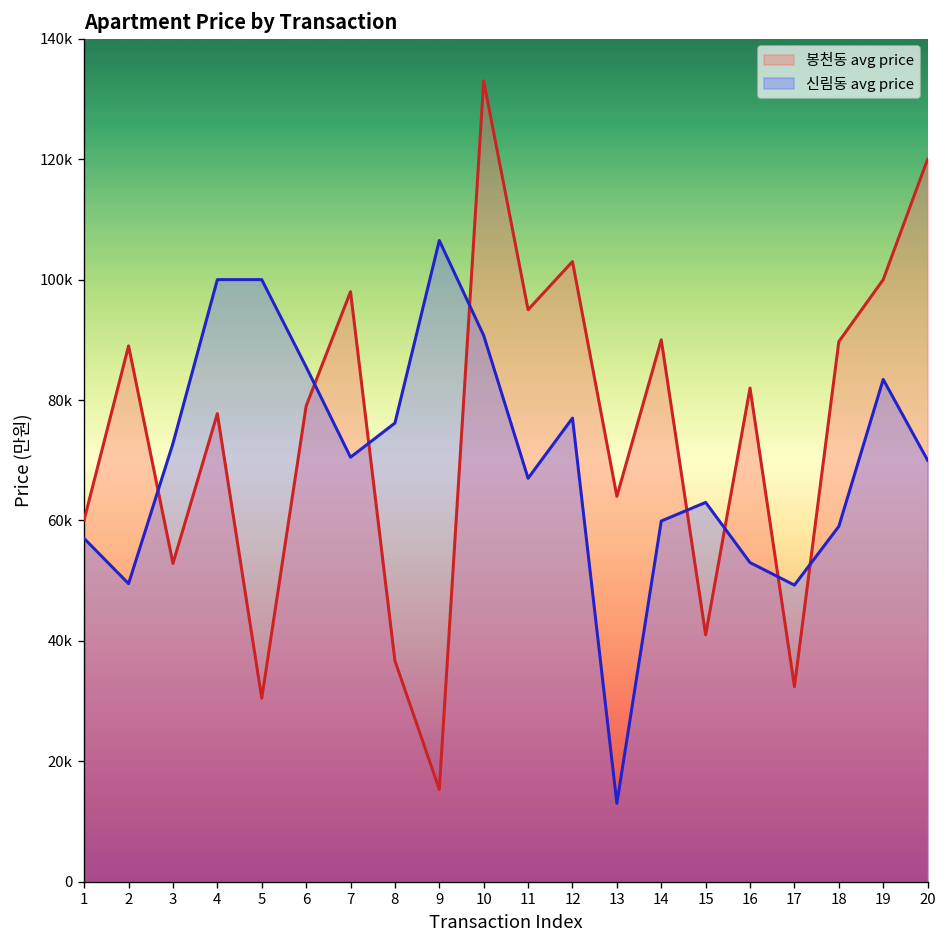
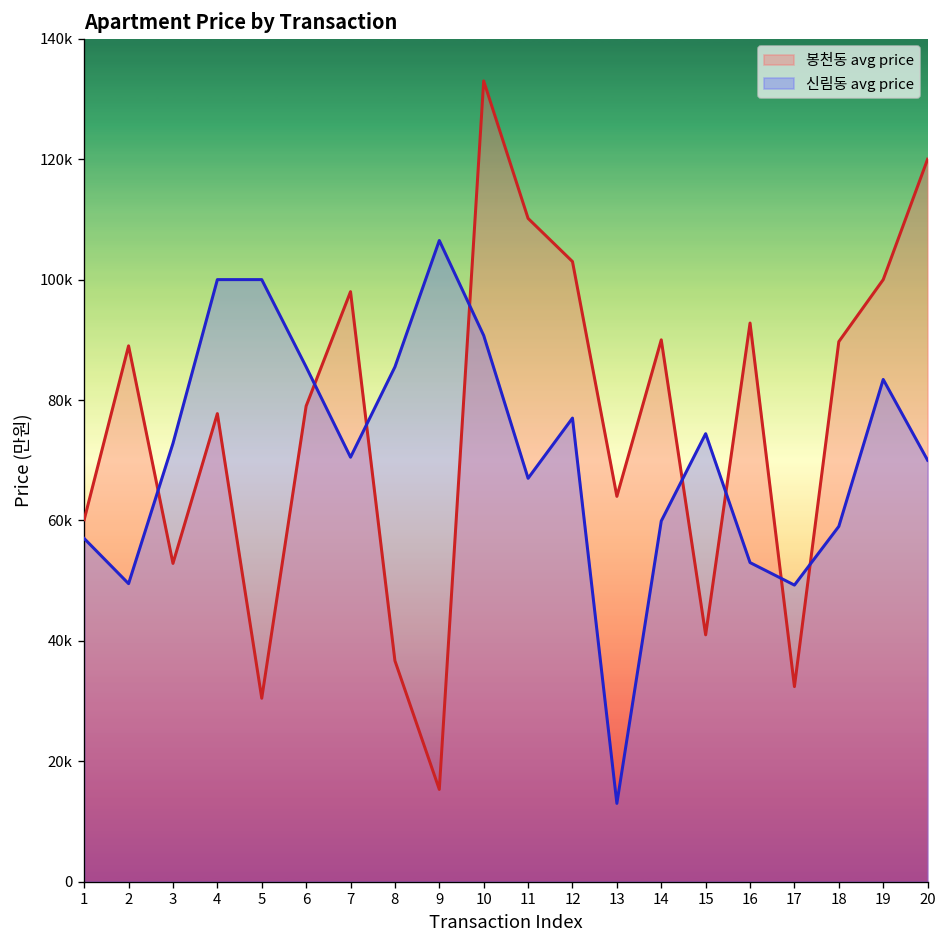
신림동 avg price, 8: 76000 -> 86000
봉천동 avg price, 11: 95000 -> 110000
신림동 avg price, 15: 63000 -> 74000
봉천동 avg price, 16: 82000 -> 93000
